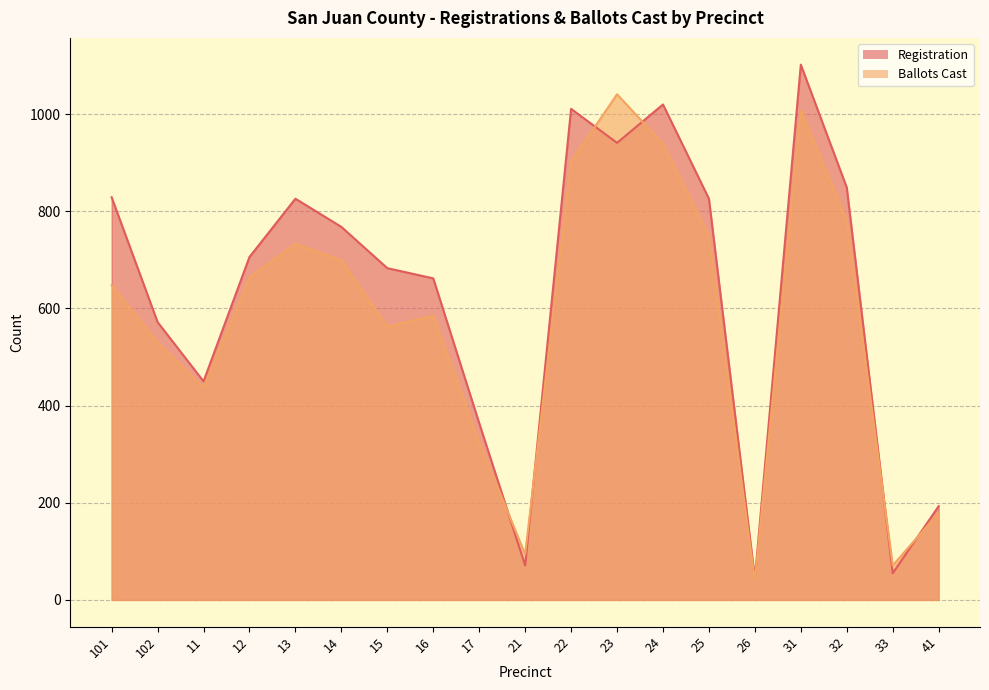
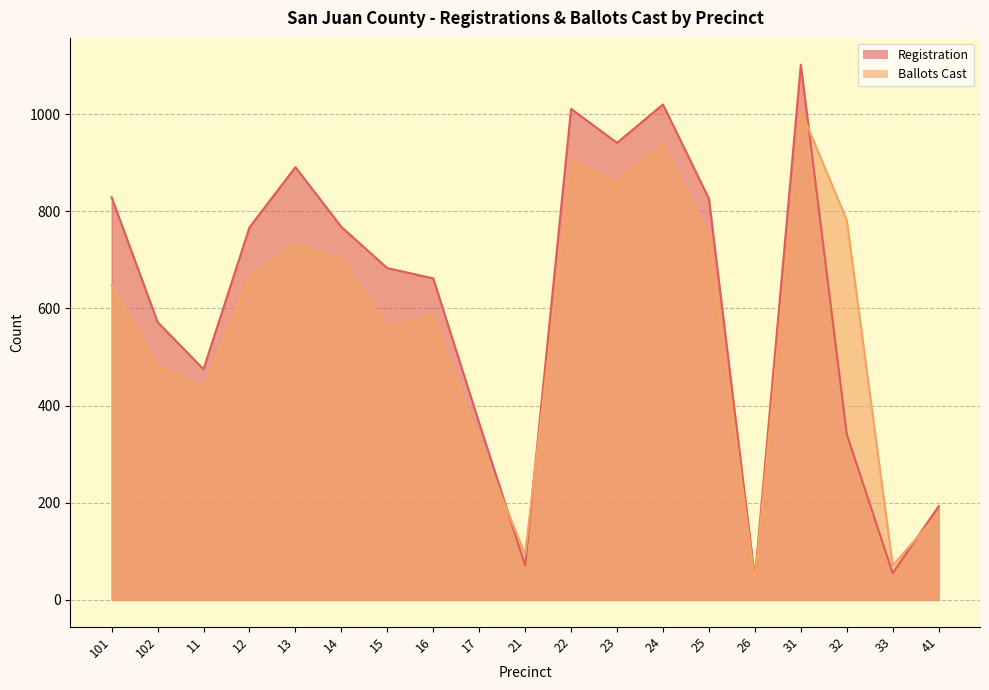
Ballots Cast, 102: 530 -> 480
Registration, 11: 450 -> 480
Registration, 12: 710 -> 770
Registration, 13: 830 -> 890
Ballots Cast, 23: 1040 -> 860
Registration, 32: 850 -> 340
